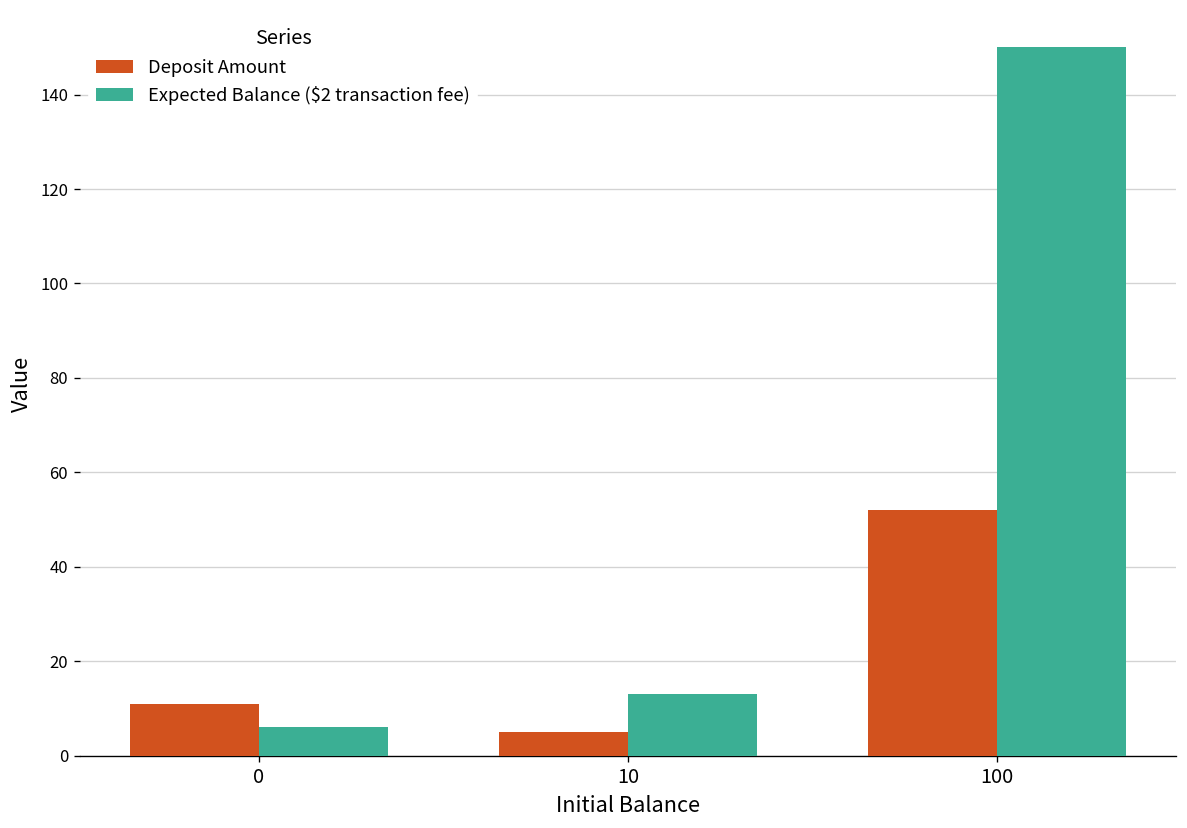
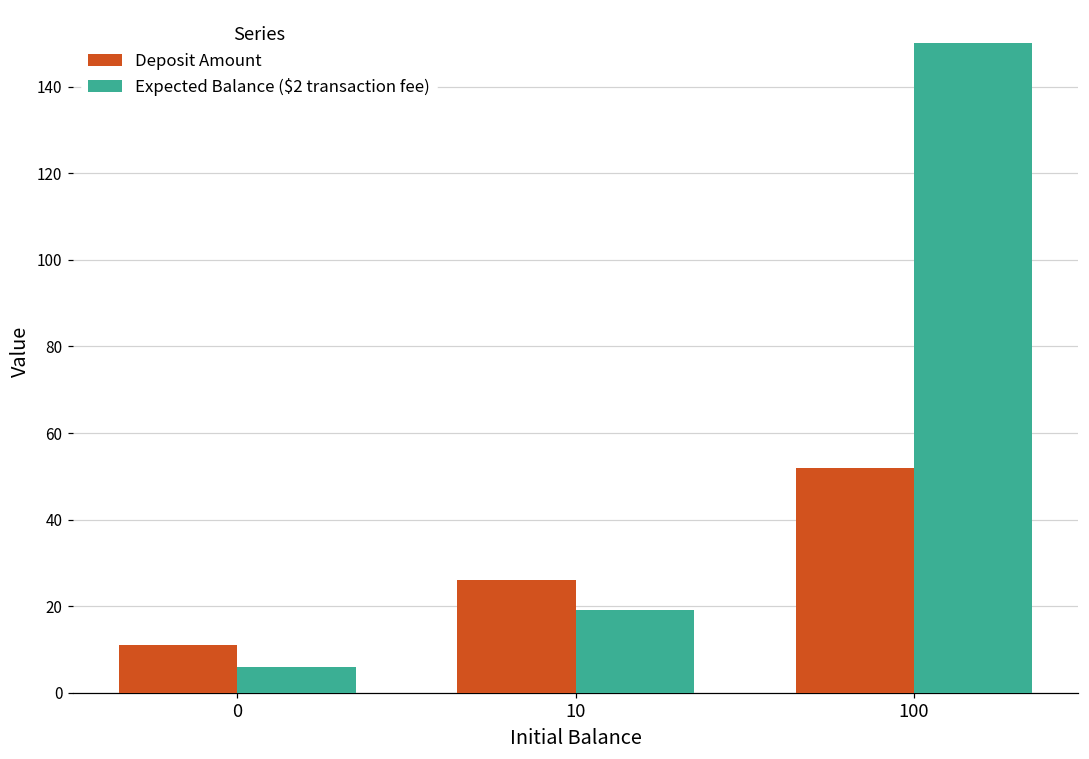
Deposit Amount, 10: 5 -> 26
Expected Balance ($2 transaction fee), 10: 13 -> 19
